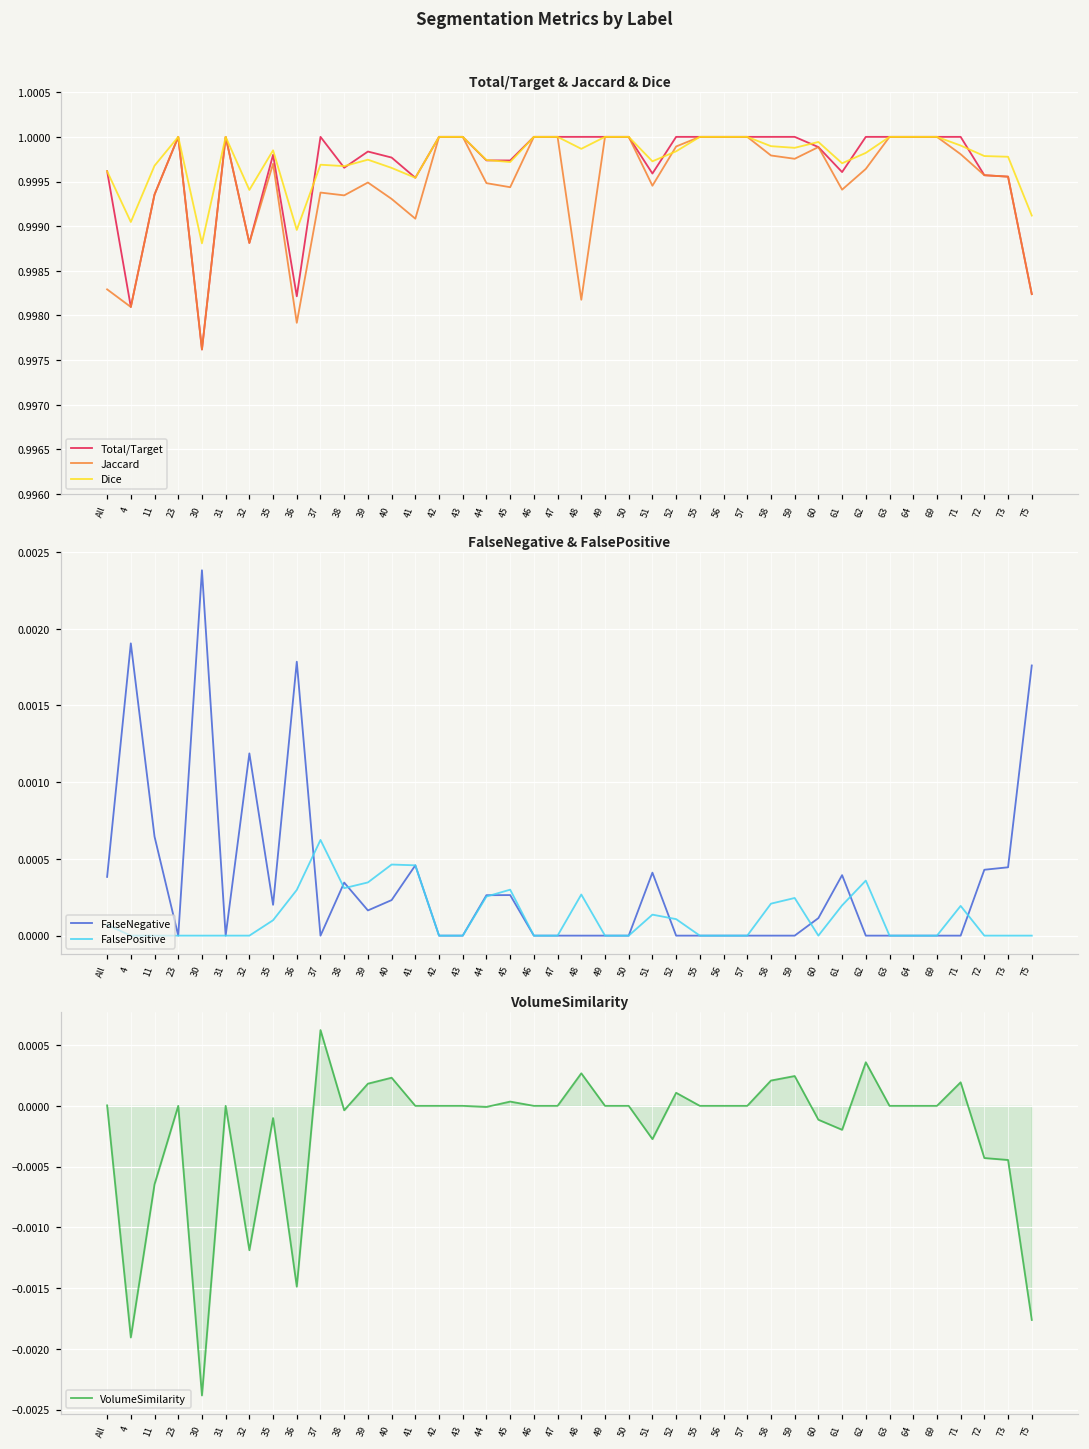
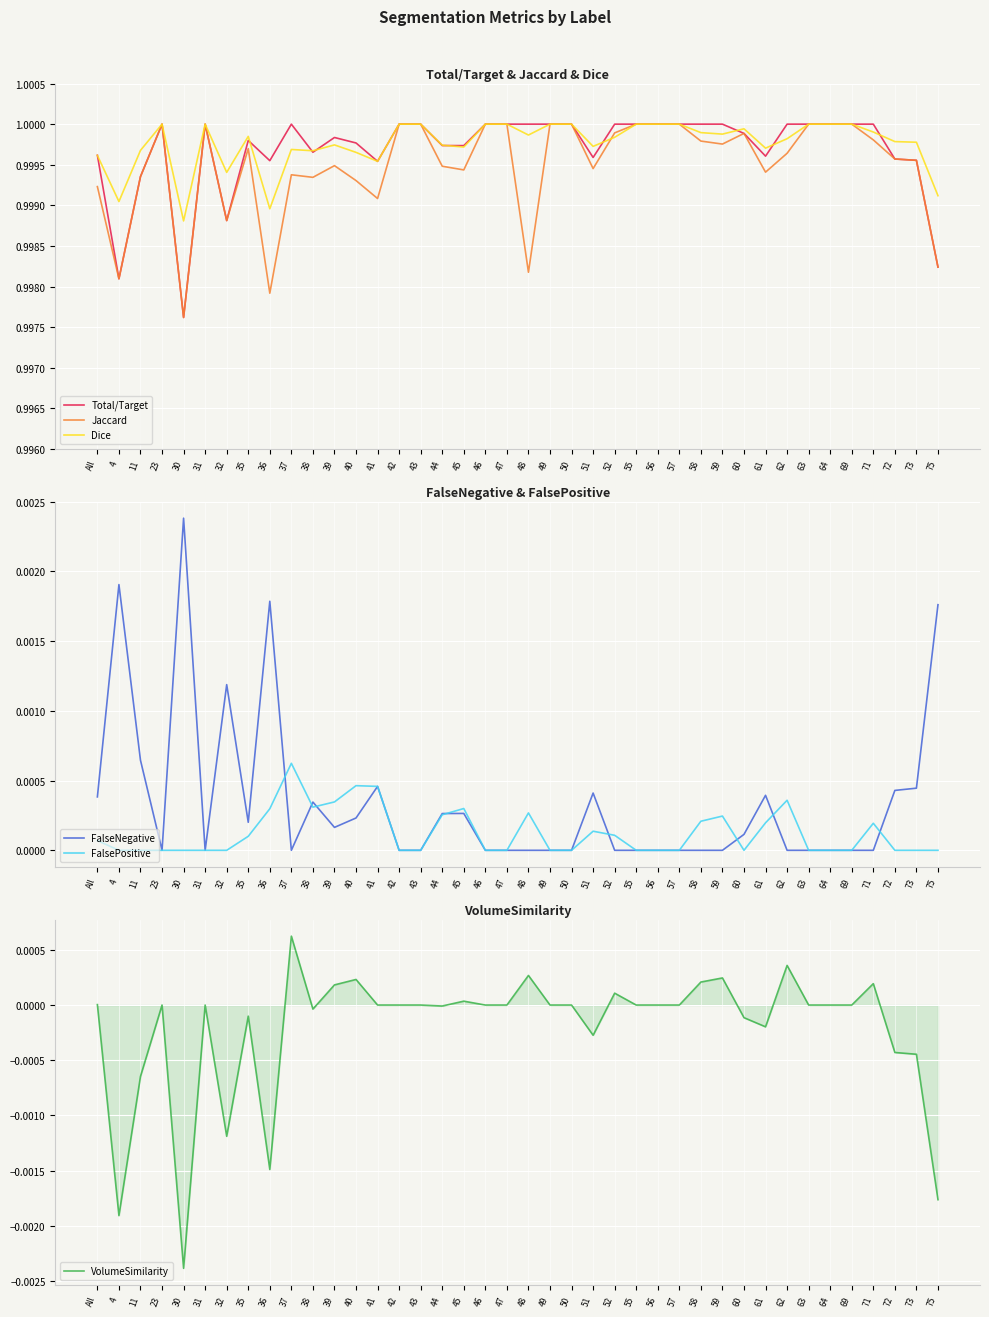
Total/Target & Jaccard & Dice, Jaccard, All: 0.9983 -> 0.9992
Total/Target & Jaccard & Dice, Total/Target, 36: 0.9982 -> 0.9996
